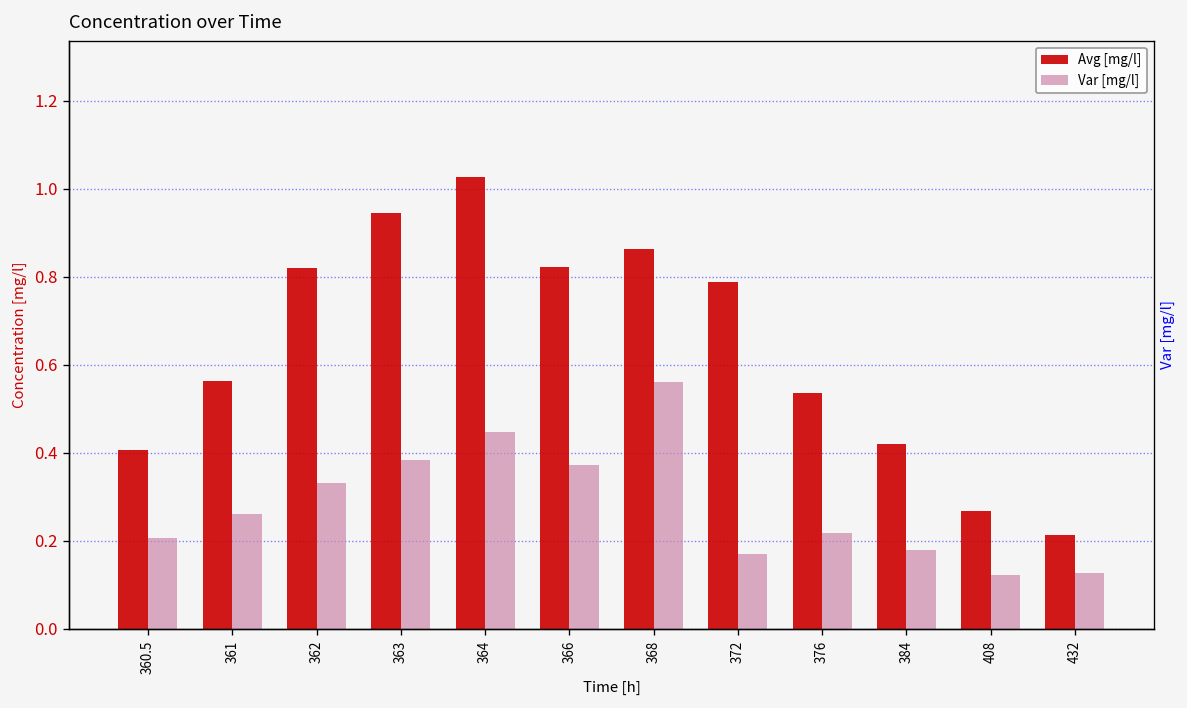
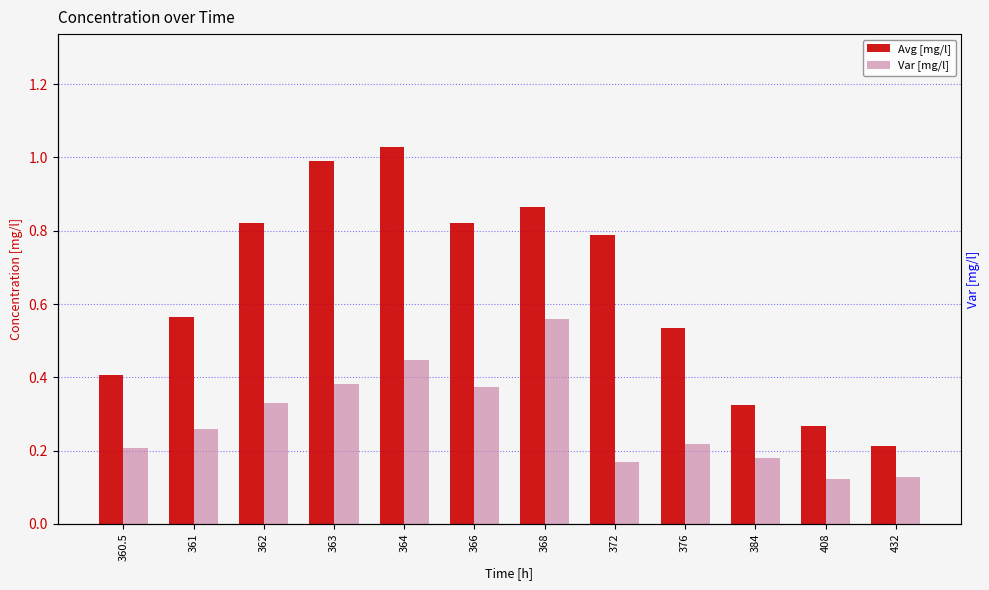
Avg [mg/l], 363: 0.95 -> 0.99
Avg [mg/l], 384: 0.42 -> 0.33
